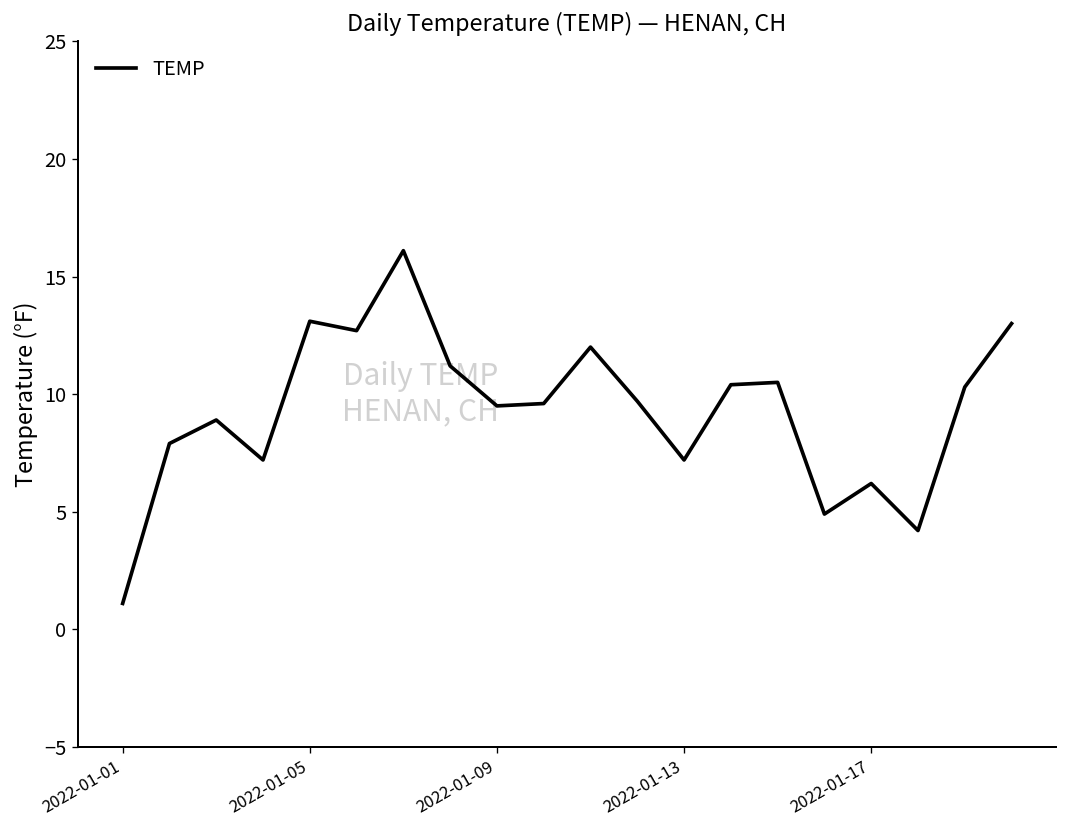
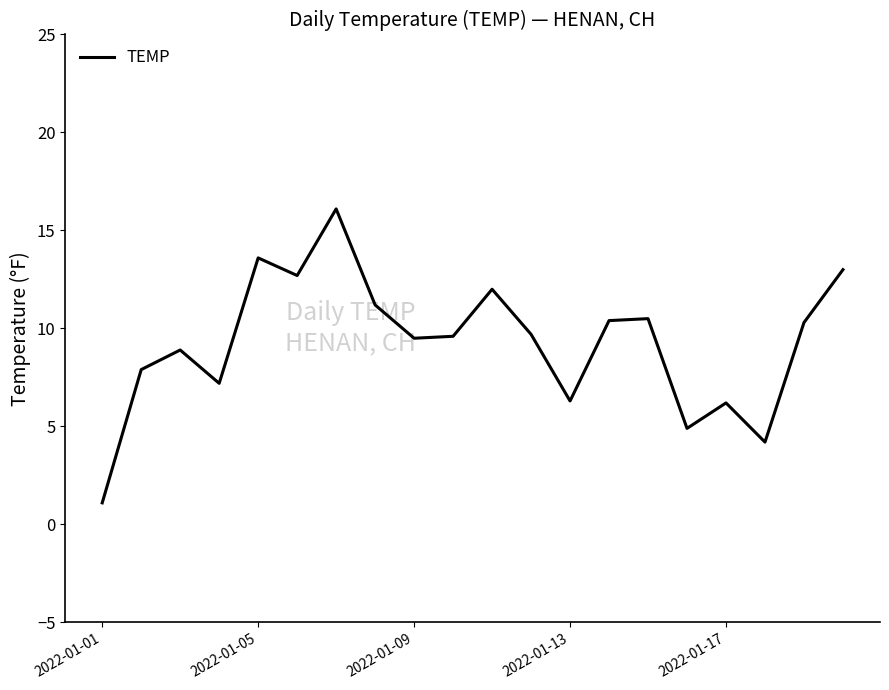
2022-01-05: 13.1 -> 13.6
2022-01-13: 7.2 -> 6.3
